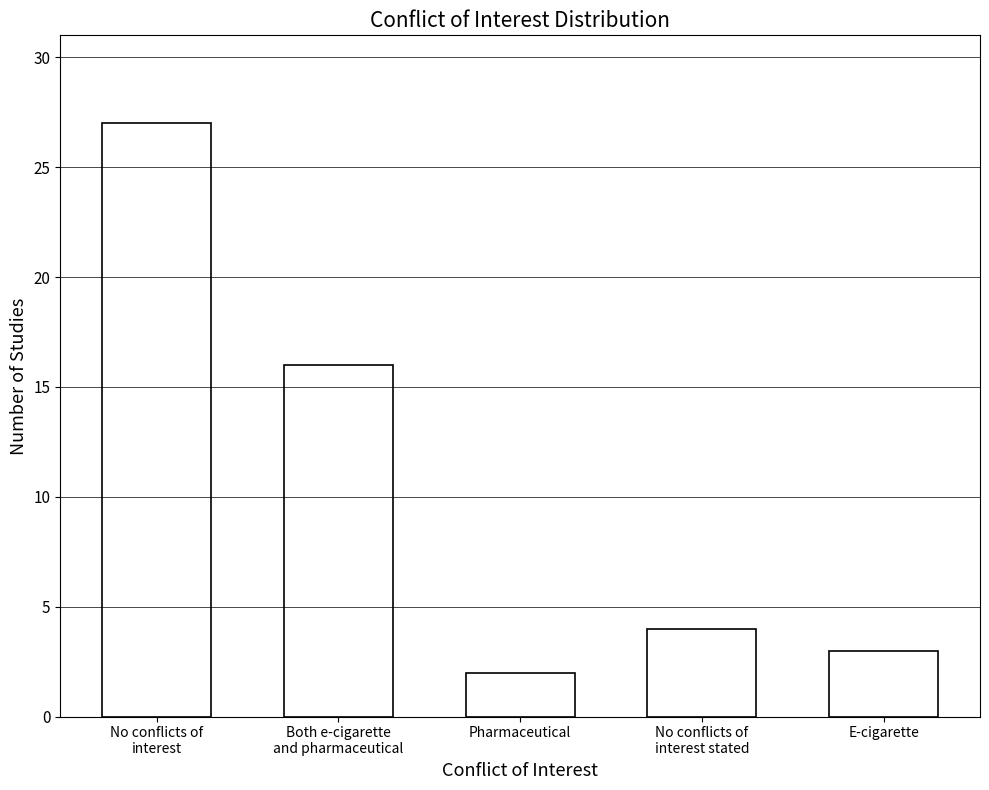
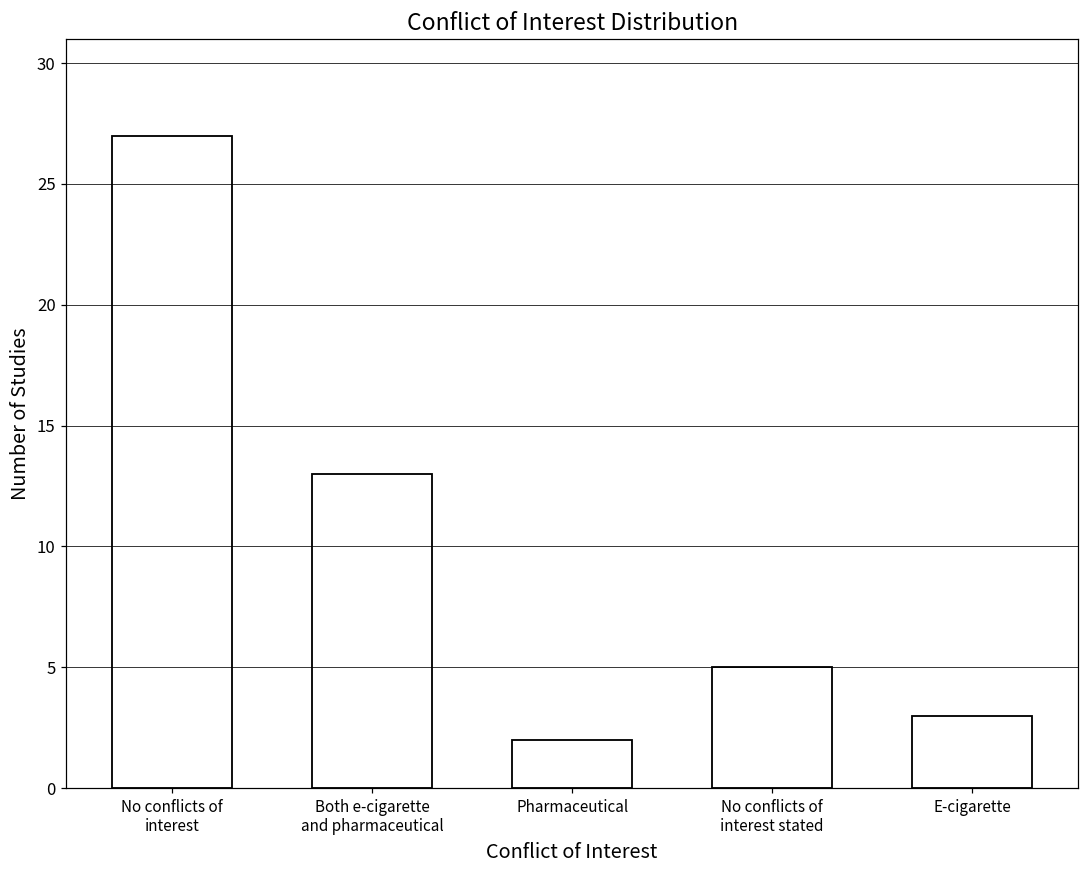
Both e-cigarette and pharmaceutical: 16 -> 13
No conflicts of interest stated: 4 -> 5
